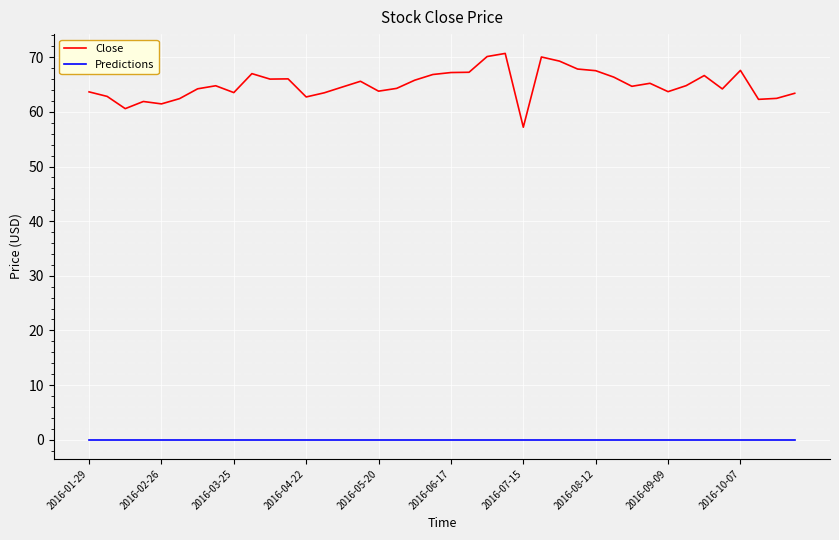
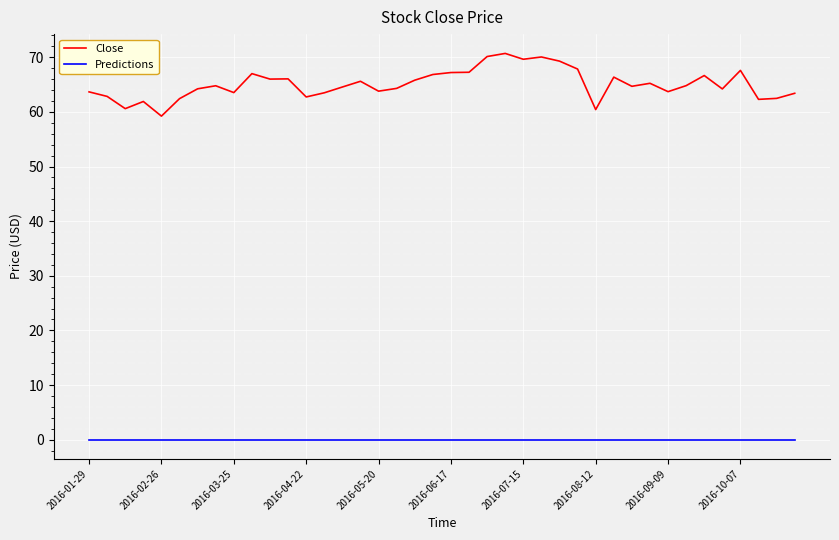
Close, 2016-02-26: 61 -> 59
Close, 2016-07-15: 57 -> 70
Close, 2016-08-12: 68 -> 60
